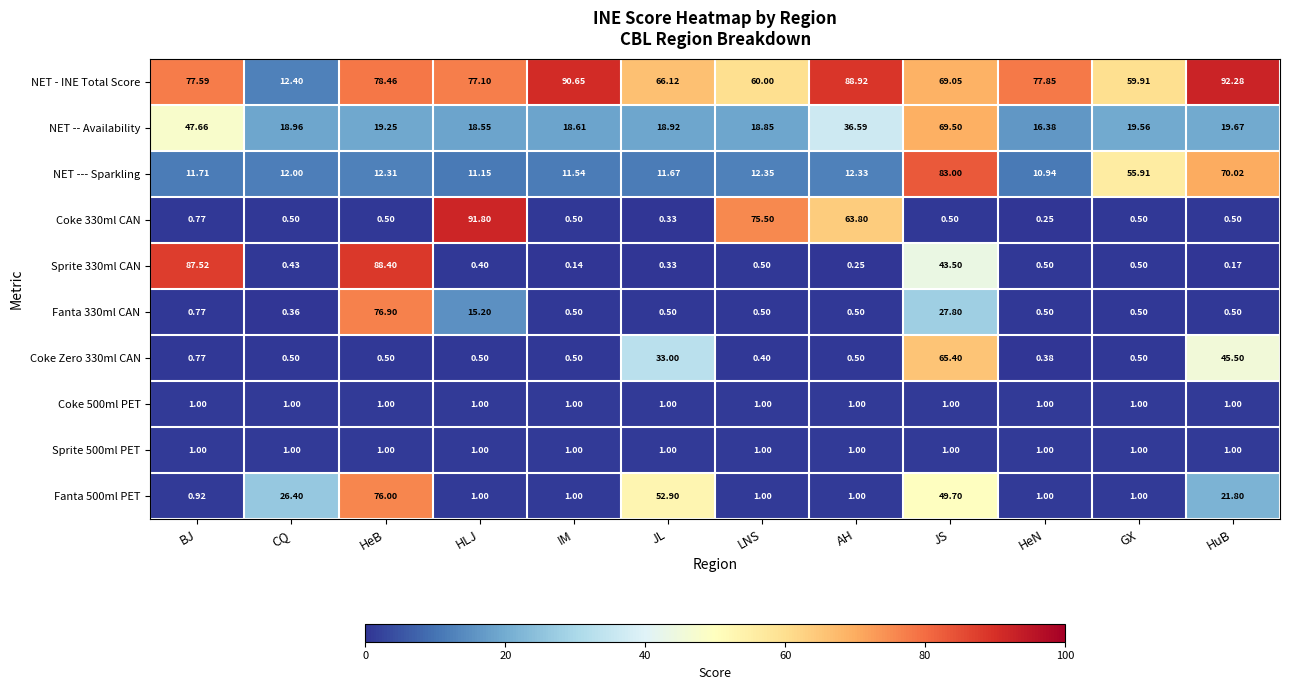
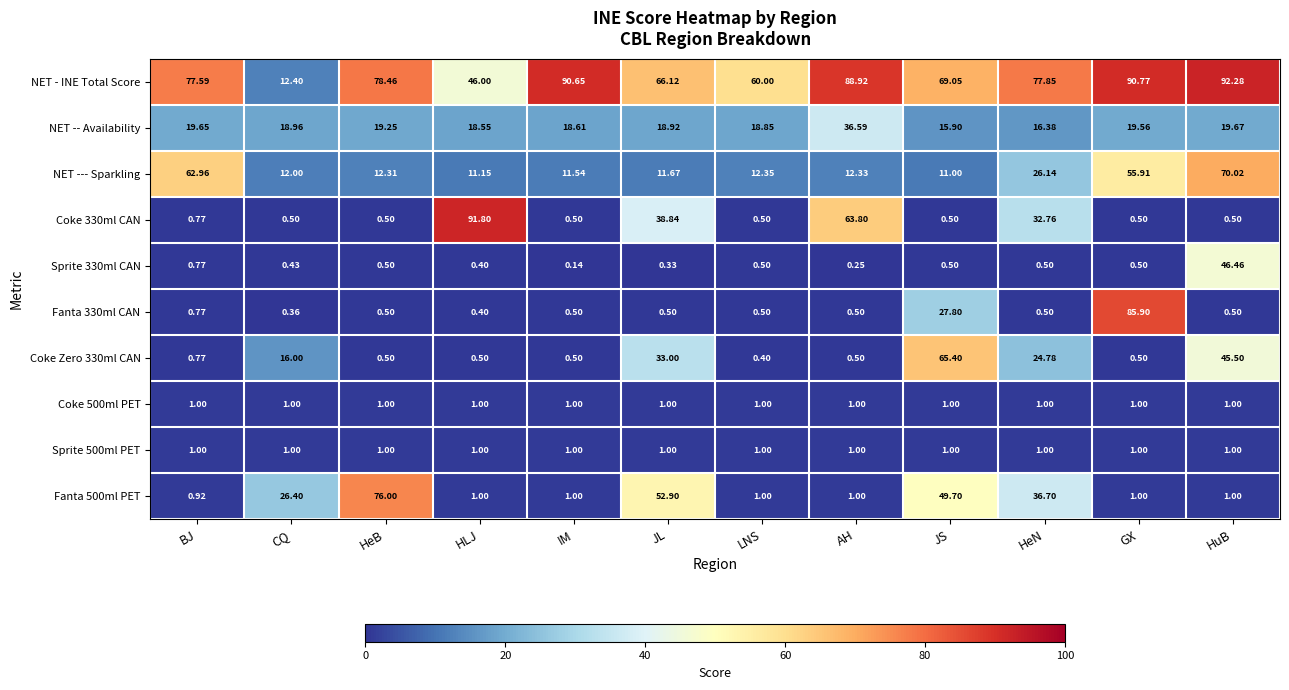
NET - INE Total Score, HLJ: 77.10 -> 46.00
NET - INE Total Score, GX: 59.91 -> 90.77
NET -- Availability, BJ: 47.66 -> 19.65
NET -- Availability, JS: 69.50 -> 15.90
NET --- Sparkling, BJ: 11.71 -> 62.96
NET --- Sparkling, JS: 83.00 -> 11.00
NET --- Sparkling, HeN: 10.94 -> 26.14
Coke 330ml CAN, JL: 0.33 -> 38.84
Coke 330ml CAN, LNS: 75.50 -> 0.50
Coke 330ml CAN, HeN: 0.25 -> 32.76
Sprite 330ml CAN, BJ: 87.52 -> 0.77
Sprite 330ml CAN, HeB: 88.40 -> 0.50
Sprite 330ml CAN, JS: 43.50 -> 0.50
Sprite 330ml CAN, HuB: 0.17 -> 46.46
Fanta 330ml CAN, HeB: 76.90 -> 0.50
Fanta 330ml CAN, HLJ: 15.20 -> 0.40
Fanta 330ml CAN, GX: 0.50 -> 85.90
Coke Zero 330ml CAN, CQ: 0.50 -> 16.00
Coke Zero 330ml CAN, HeN: 0.38 -> 24.78
Fanta 500ml PET, HeN: 1.00 -> 36.70
Fanta 500ml PET, HuB: 21.80 -> 1.00
